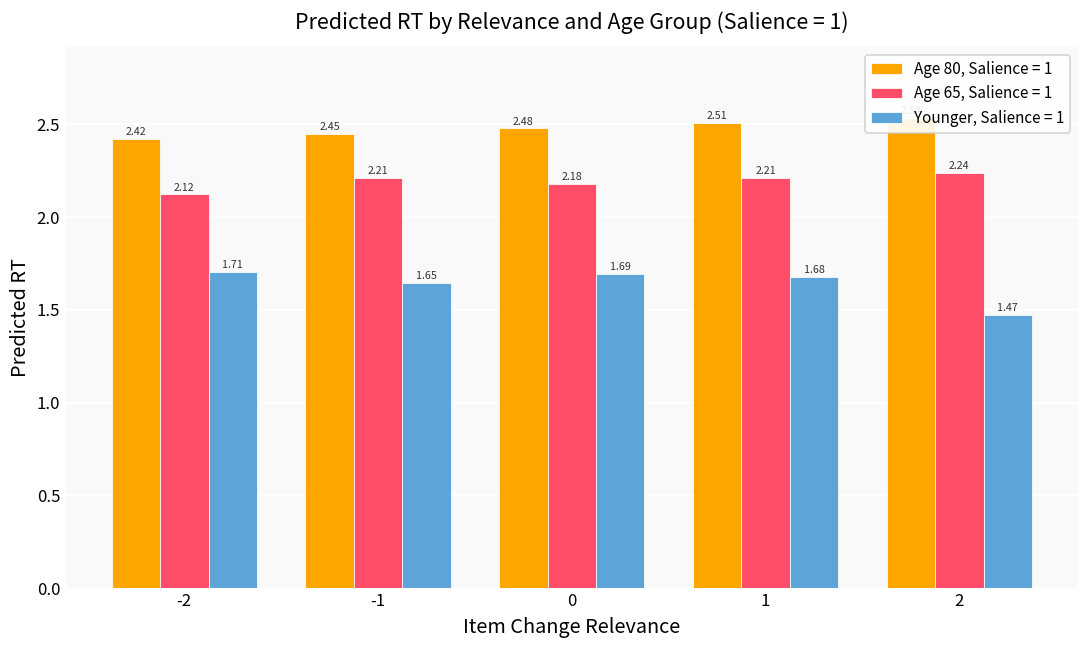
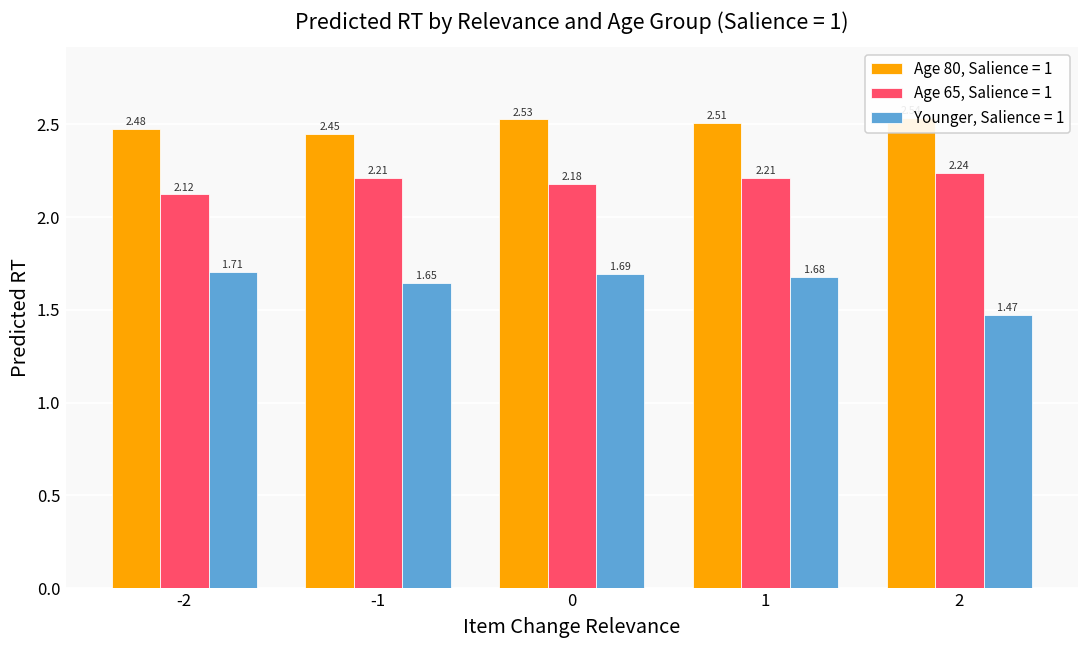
Age 80, Salience = 1, -2: 2.42 -> 2.48
Age 80, Salience = 1, 0: 2.48 -> 2.53
